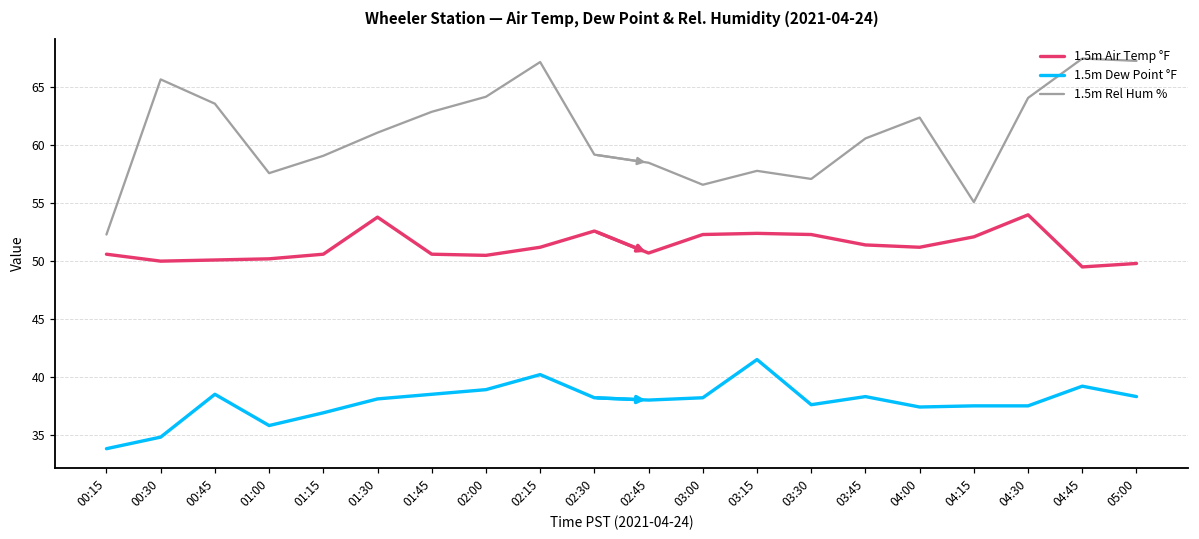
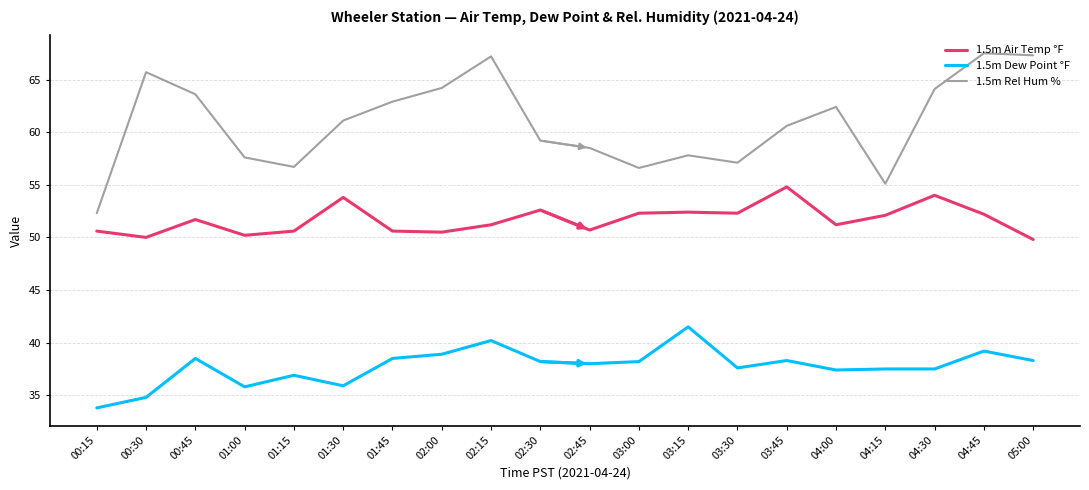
1.5m Air Temp °F, 00:45: 50.1 -> 51.7
1.5m Rel Hum %, 01:15: 59.1 -> 56.7
1.5m Dew Point °F, 01:30: 38.1 -> 35.9
1.5m Air Temp °F, 03:45: 51.4 -> 54.8
1.5m Air Temp °F, 04:45: 49.5 -> 52.2
